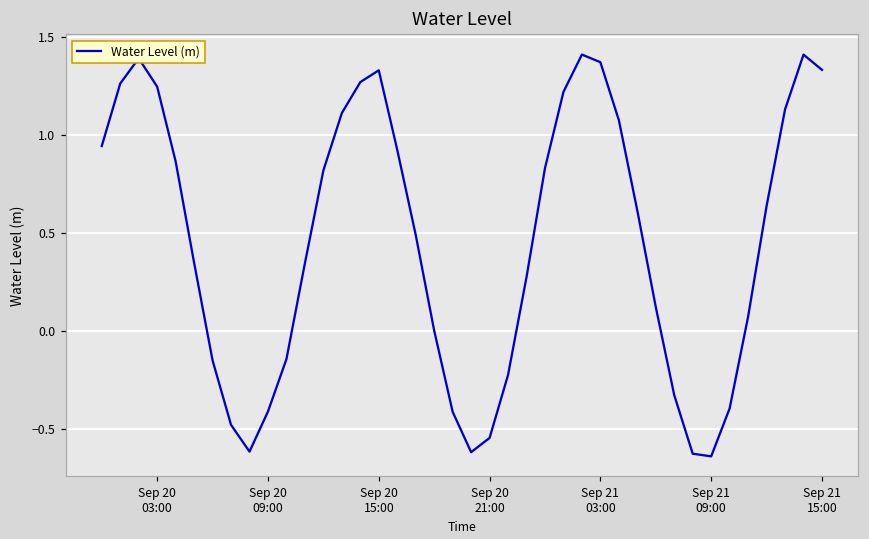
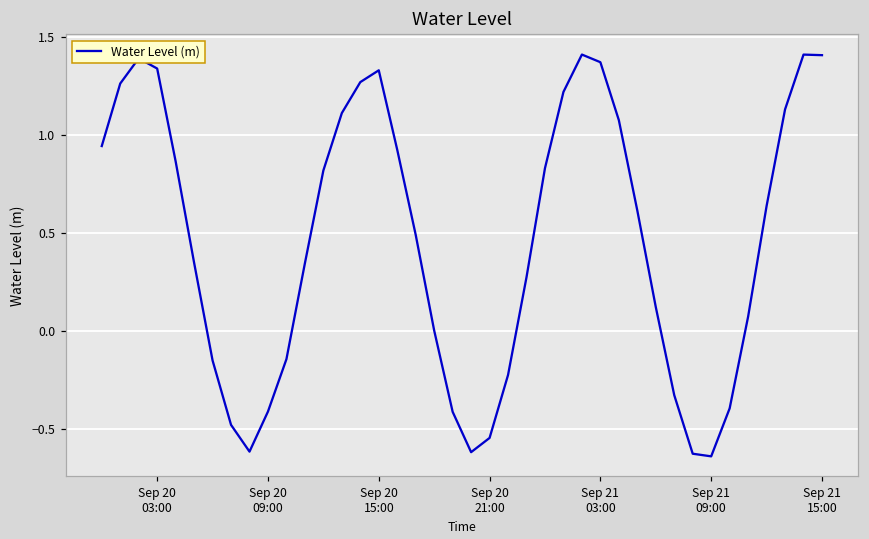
Sep 20 03:00: 1.25 -> 1.34
Sep 21 15:00: 1.33 -> 1.41
